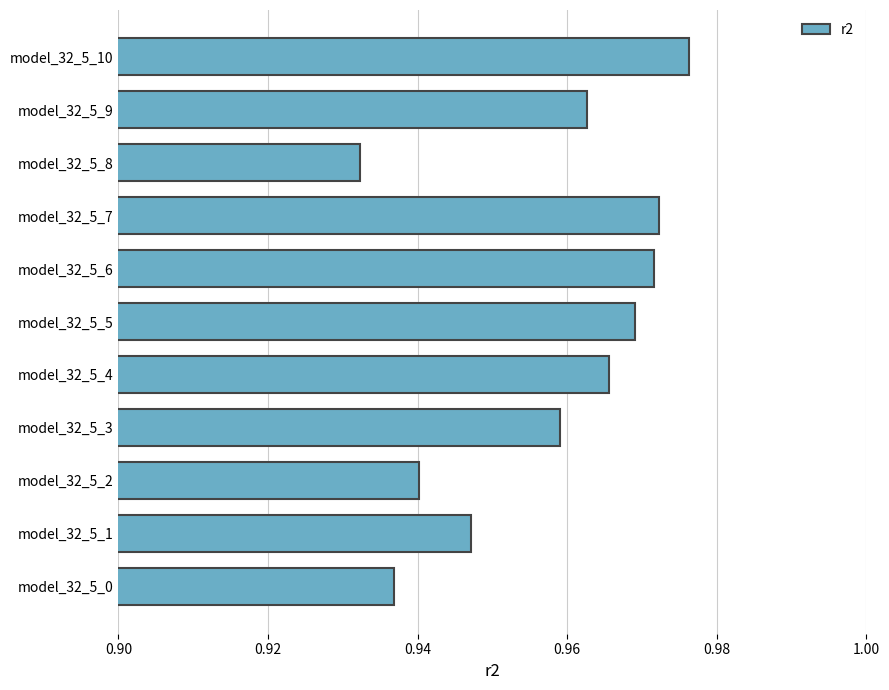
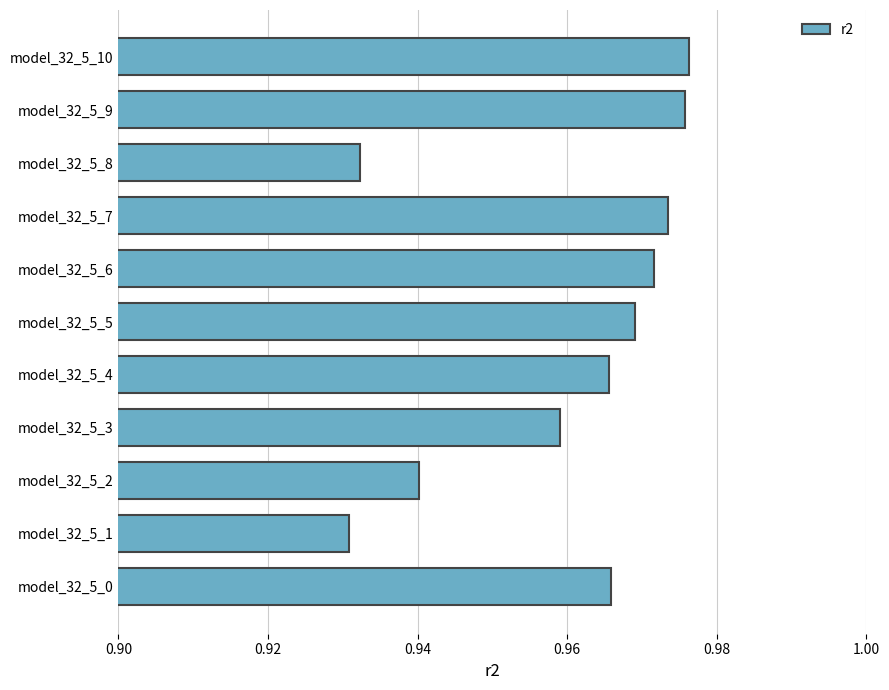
model_32_5_9: 0.963 -> 0.976
model_32_5_7: 0.972 -> 0.974
model_32_5_1: 0.947 -> 0.931
model_32_5_0: 0.937 -> 0.966
